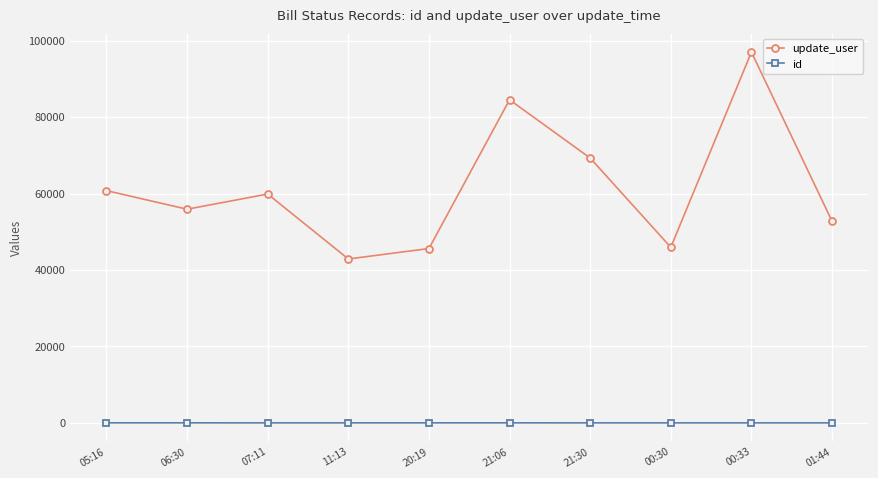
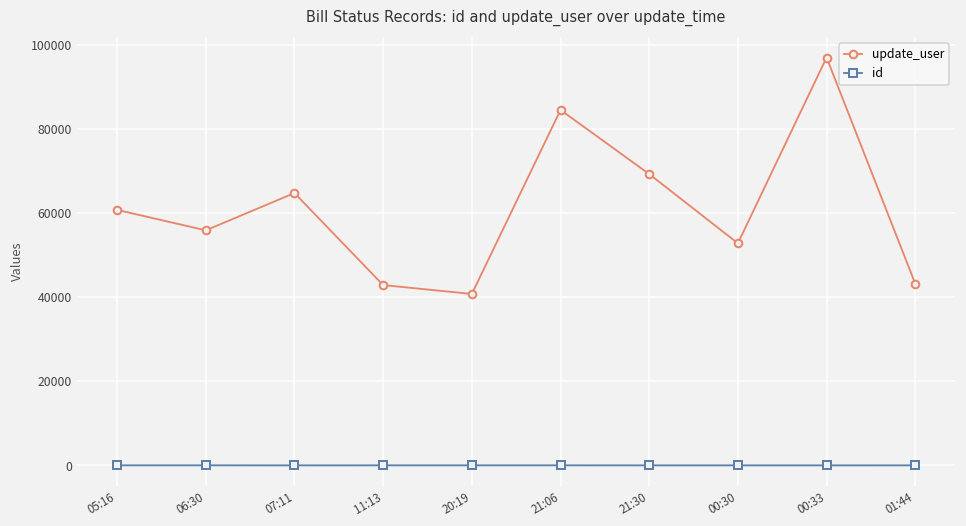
update_user, 07:11: 60000 -> 65000
update_user, 20:19: 46000 -> 41000
update_user, 00:30: 46000 -> 53000
update_user, 01:44: 53000 -> 43000
